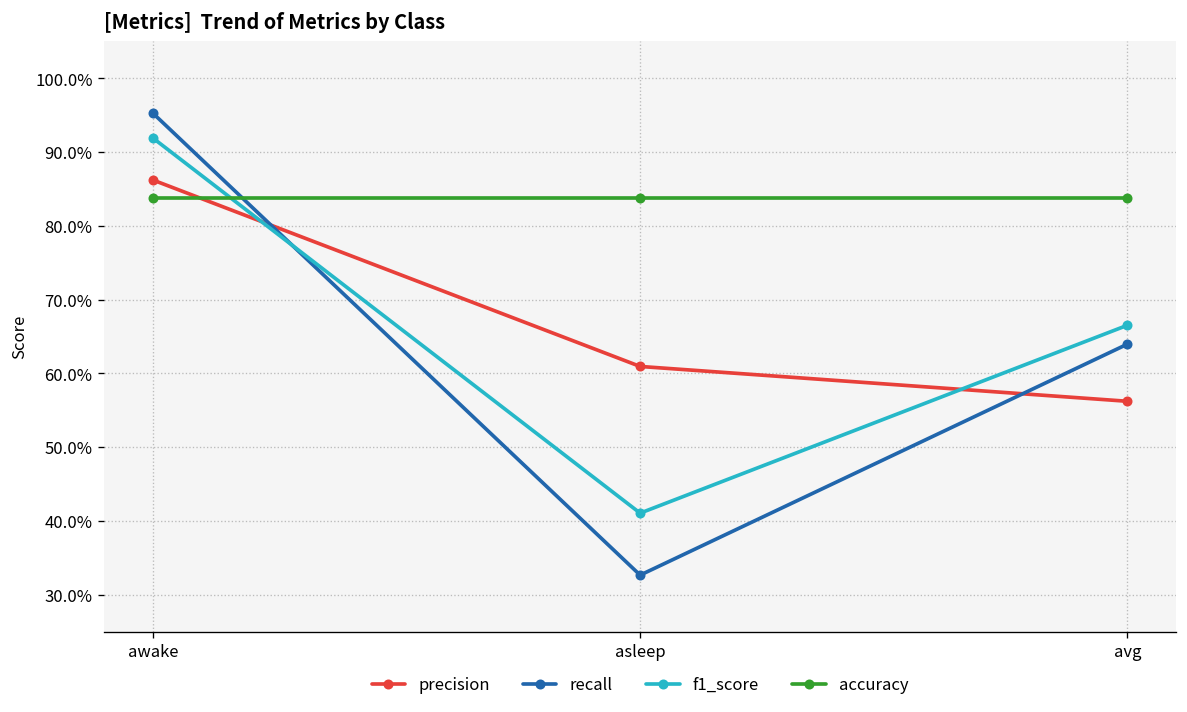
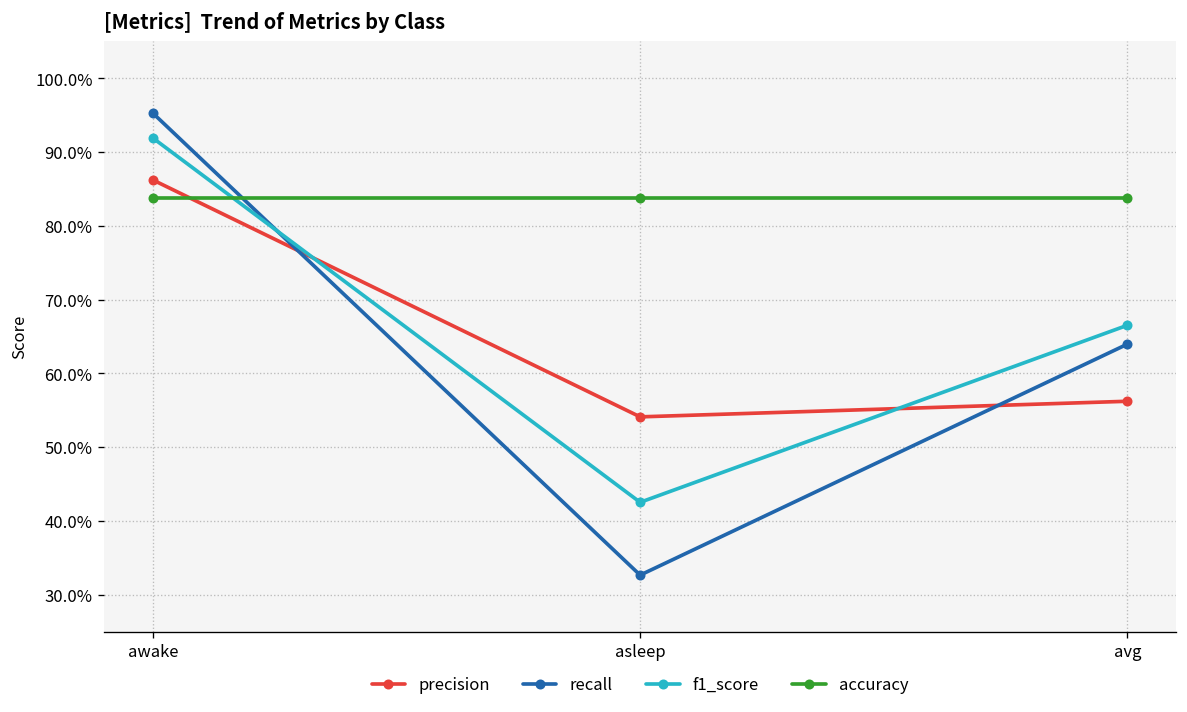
precision, asleep: 61% -> 54%
f1_score, asleep: 41% -> 43%
